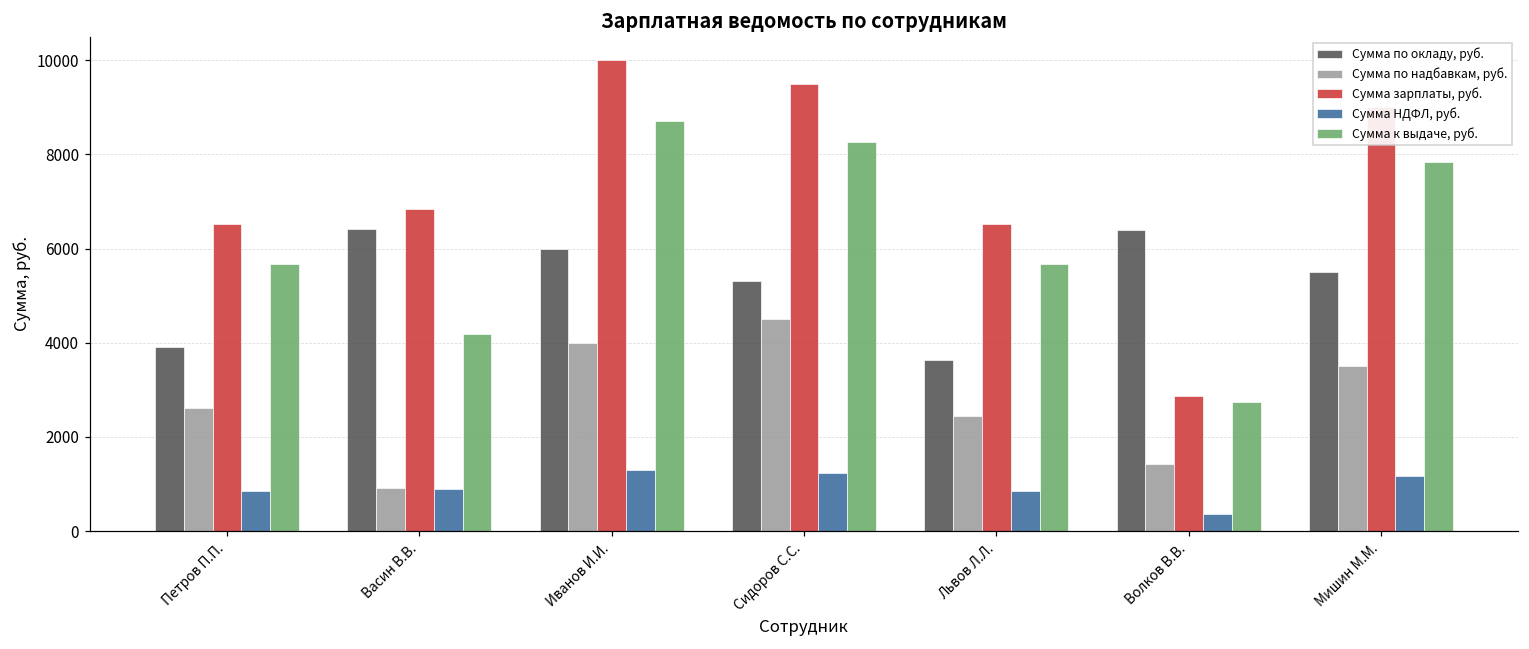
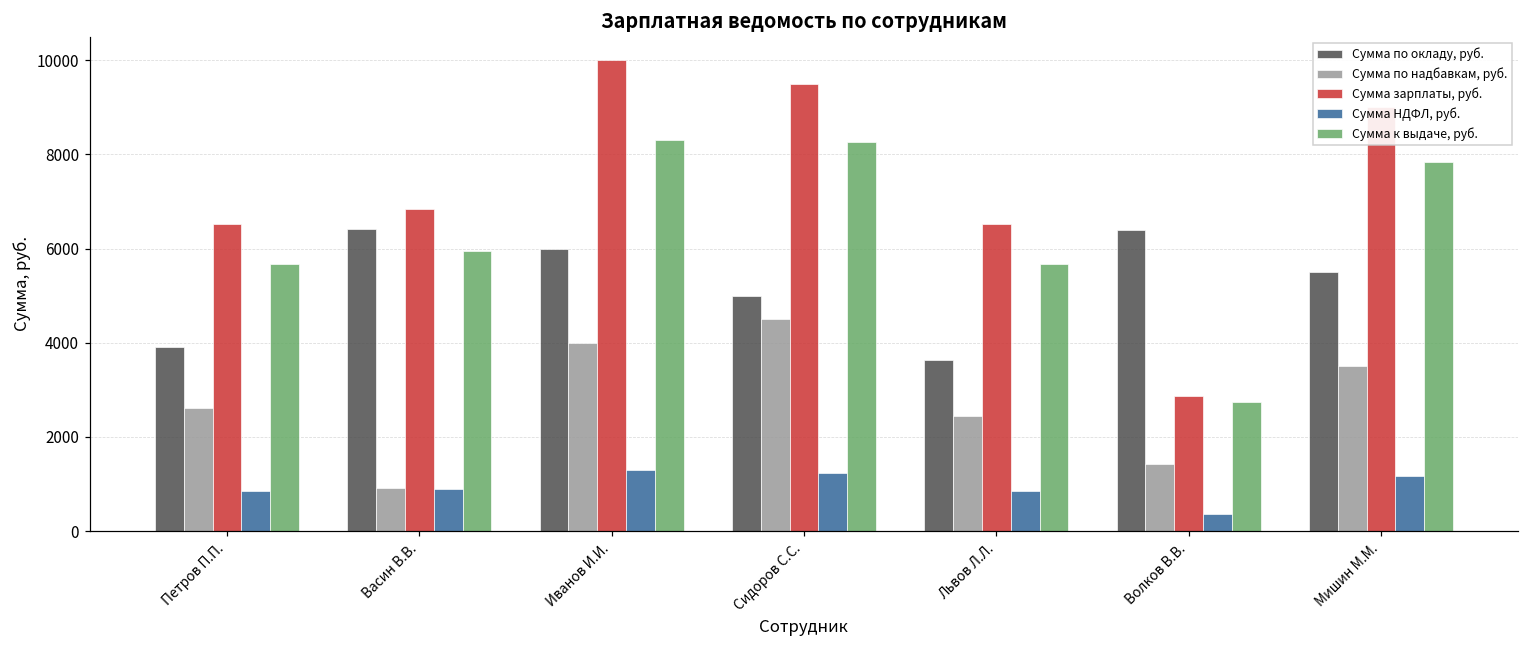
Сумма к выдаче, руб., Васин В.В.: 4200 -> 6000
Сумма к выдаче, руб., Иванов И.И.: 8700 -> 8300
Сумма по окладу, руб., Сидоров С.С.: 5300 -> 5000
